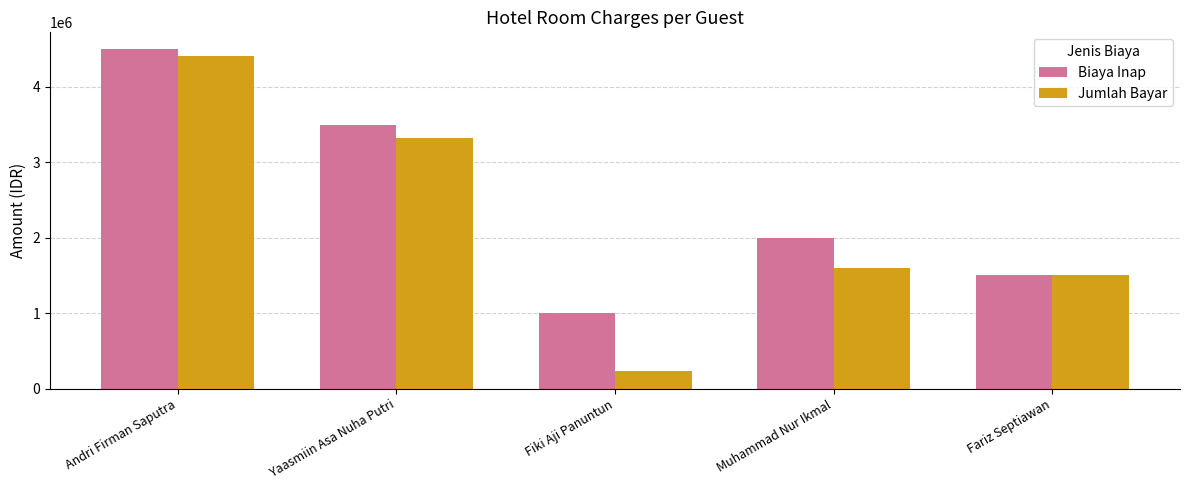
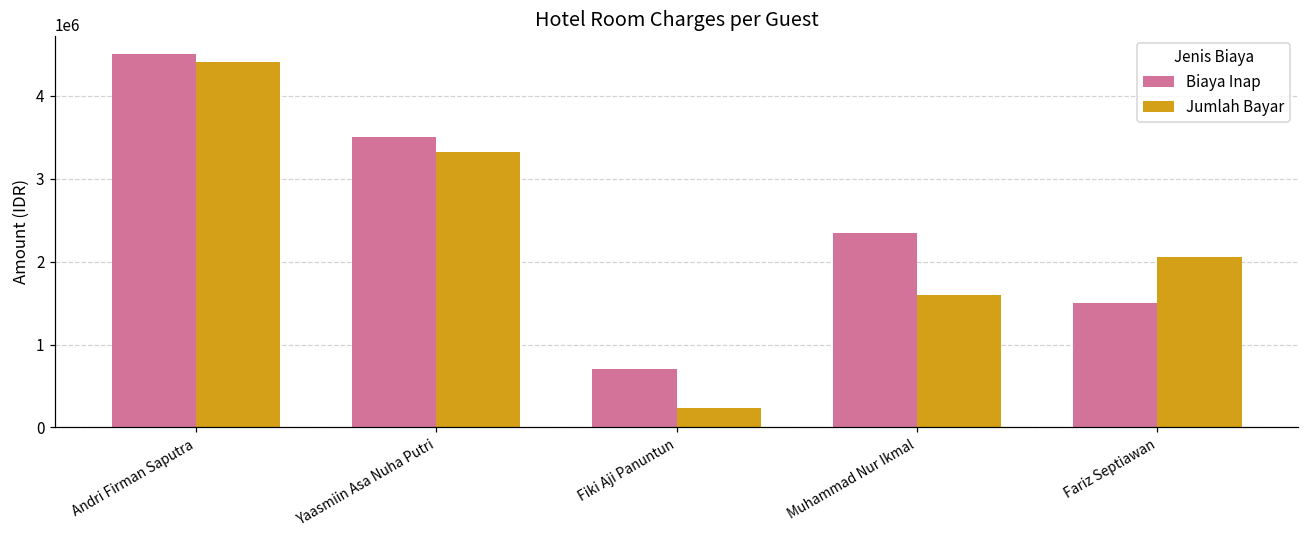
Biaya Inap, Fiki Aji Panuntun: 1000000 -> 700000
Biaya Inap, Muhammad Nur Ikmal: 2000000 -> 2300000
Jumlah Bayar, Fariz Septiawan: 1500000 -> 2100000
